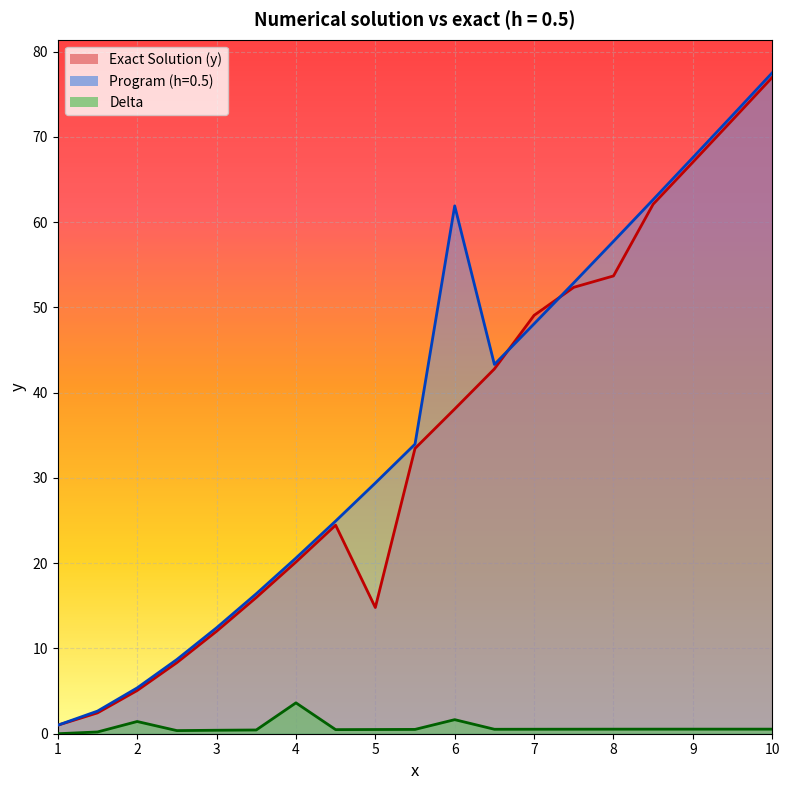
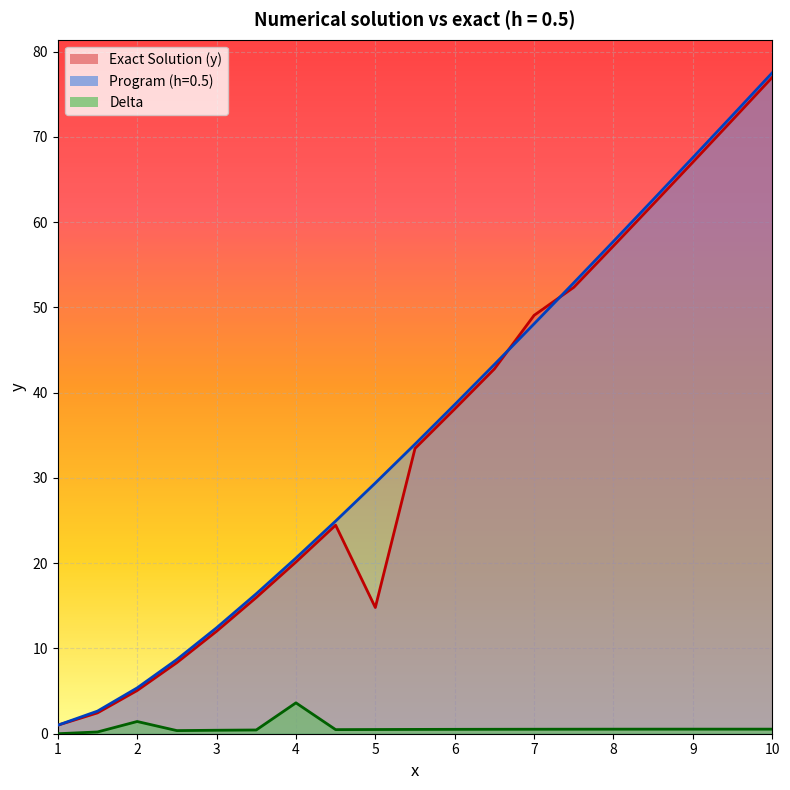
Program (h=0.5), 6: 62 -> 39
Delta, 6: 2 -> 1
Exact Solution (y), 8: 54 -> 57
